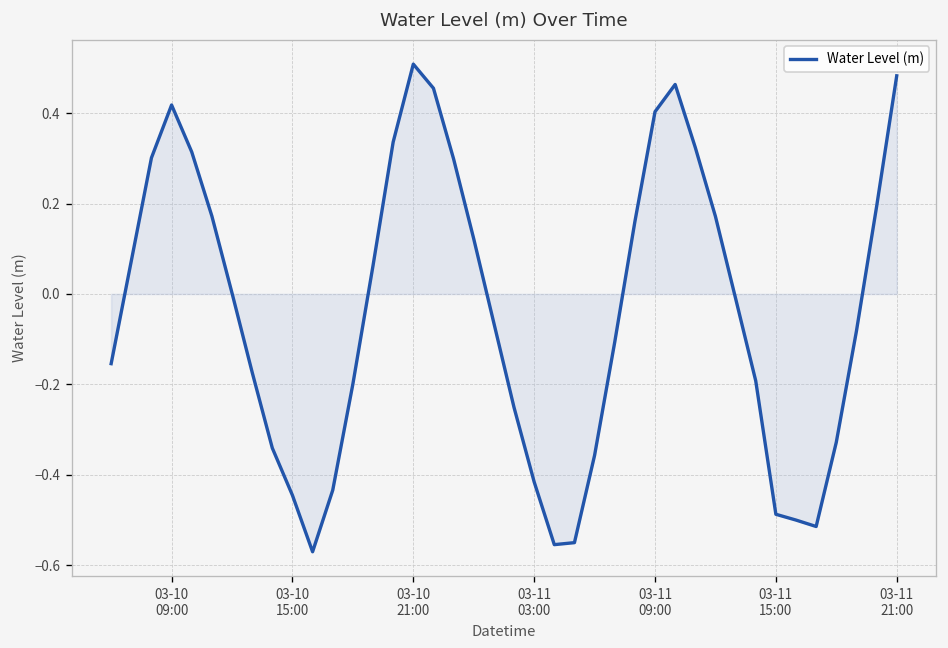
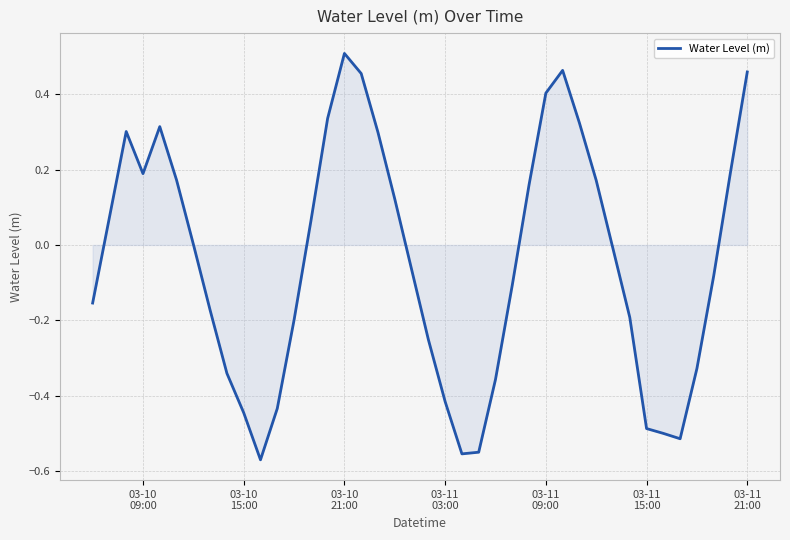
Water Level (m), 03-10 09:00: 0.42 -> 0.19
Water Level (m), 03-11 21:00: 0.48 -> 0.46
